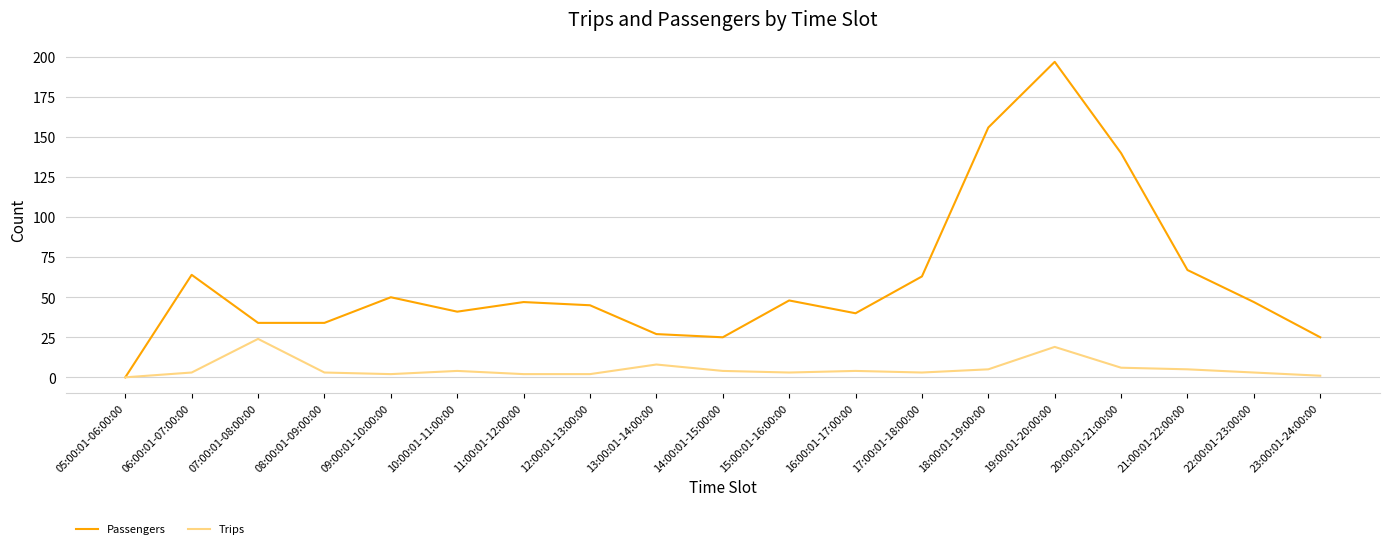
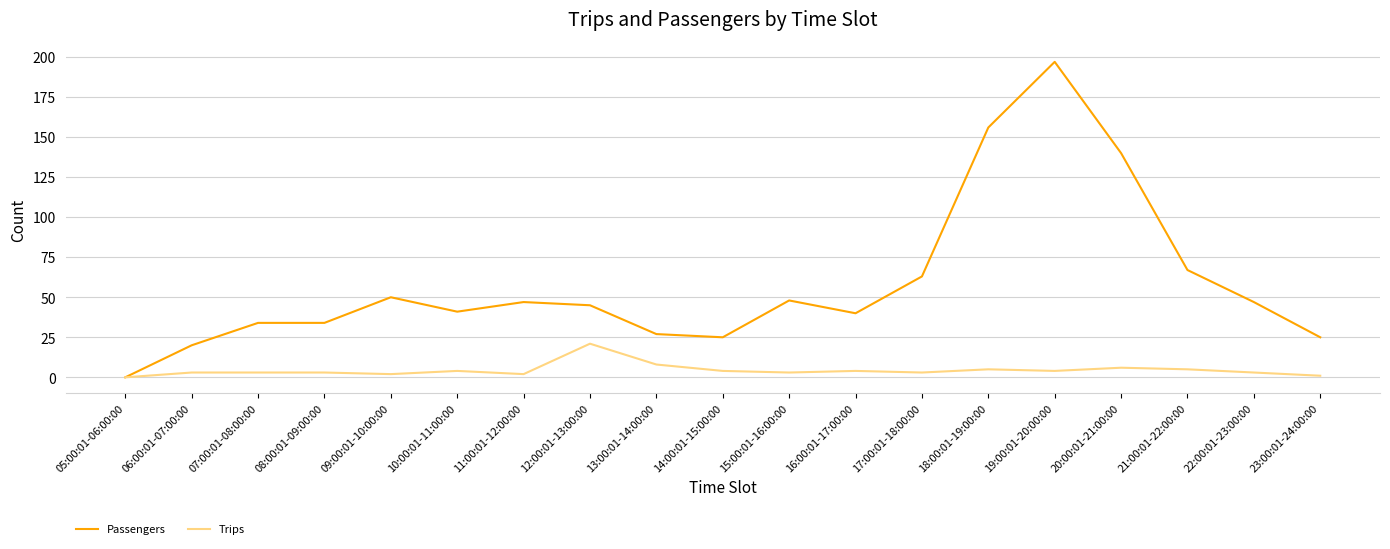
Passengers, 06:00:01-07:00:00: 64 -> 20
Trips, 07:00:01-08:00:00: 24 -> 3
Trips, 12:00:01-13:00:00: 2 -> 21
Trips, 19:00:01-20:00:00: 19 -> 4
